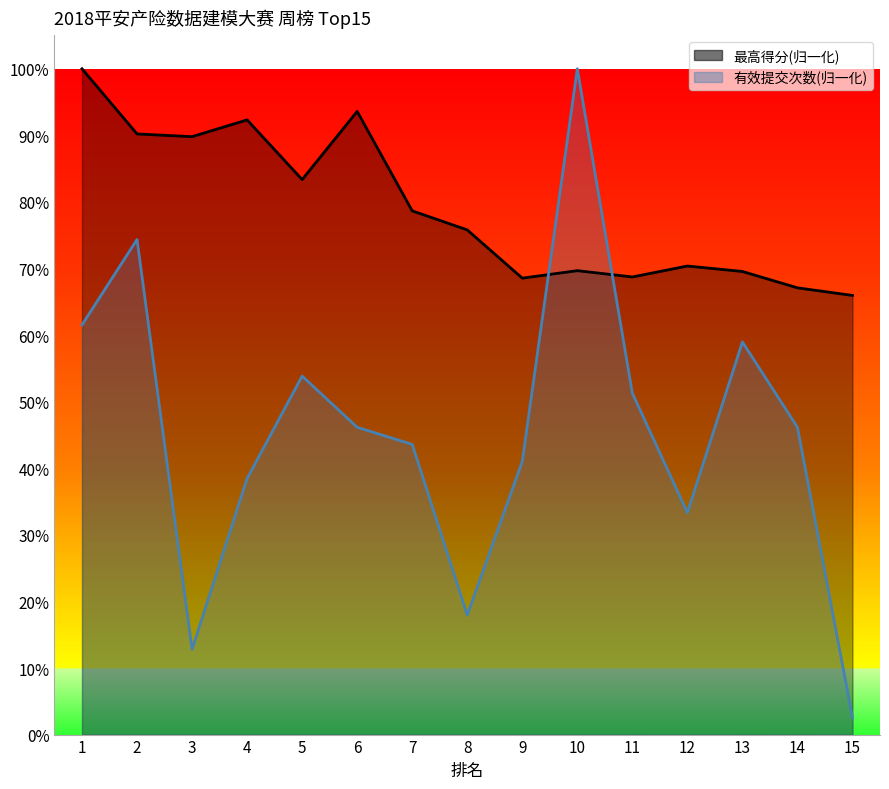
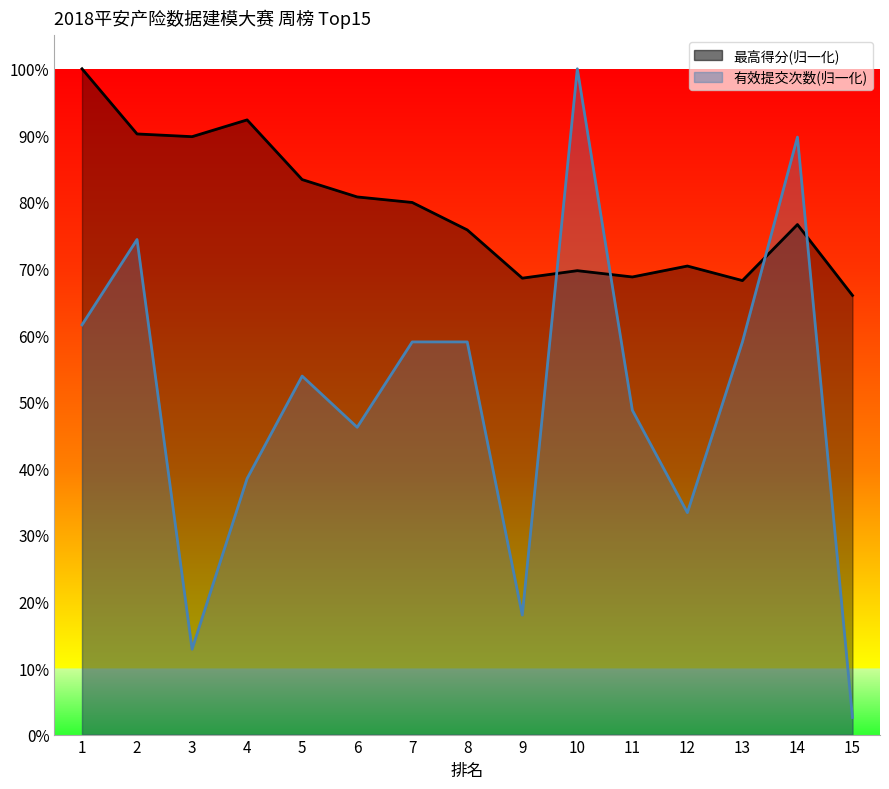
最高得分(归一化), 6: 94% -> 81%
最高得分(归一化), 7: 79% -> 80%
有效提交次数(归一化), 7: 44% -> 59%
有效提交次数(归一化), 8: 18% -> 59%
有效提交次数(归一化), 9: 41% -> 18%
有效提交次数(归一化), 11: 51% -> 49%
最高得分(归一化), 13: 70% -> 68%
最高得分(归一化), 14: 67% -> 77%
有效提交次数(归一化), 14: 46% -> 90%
